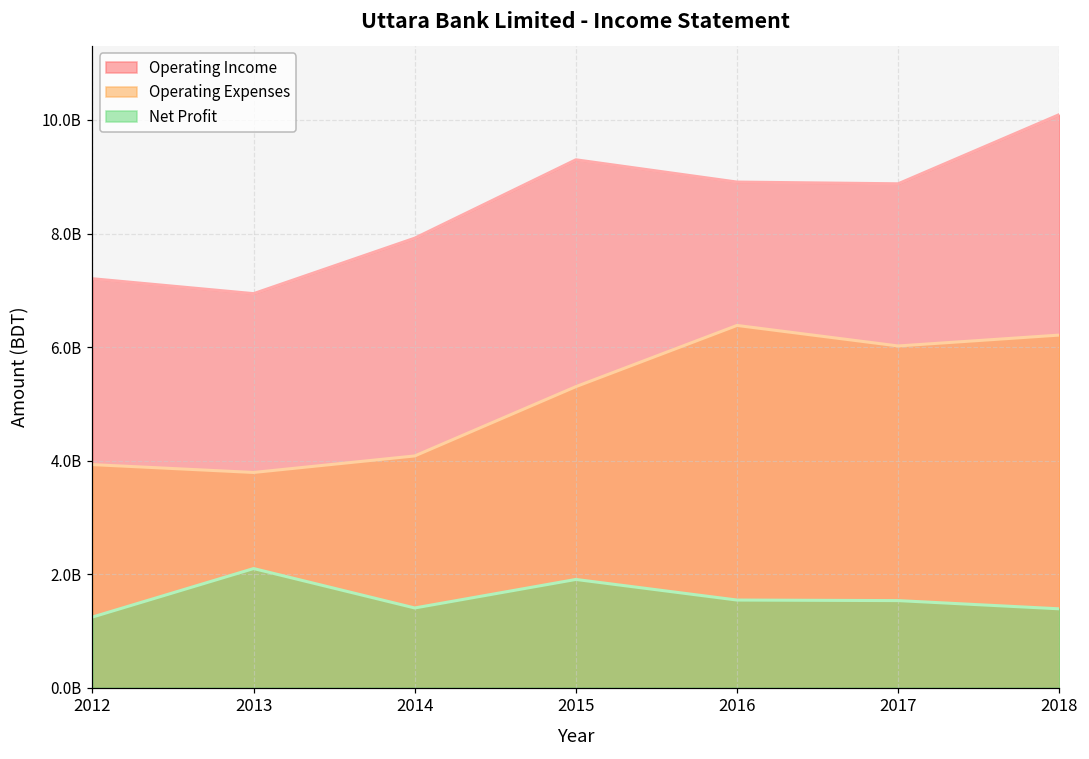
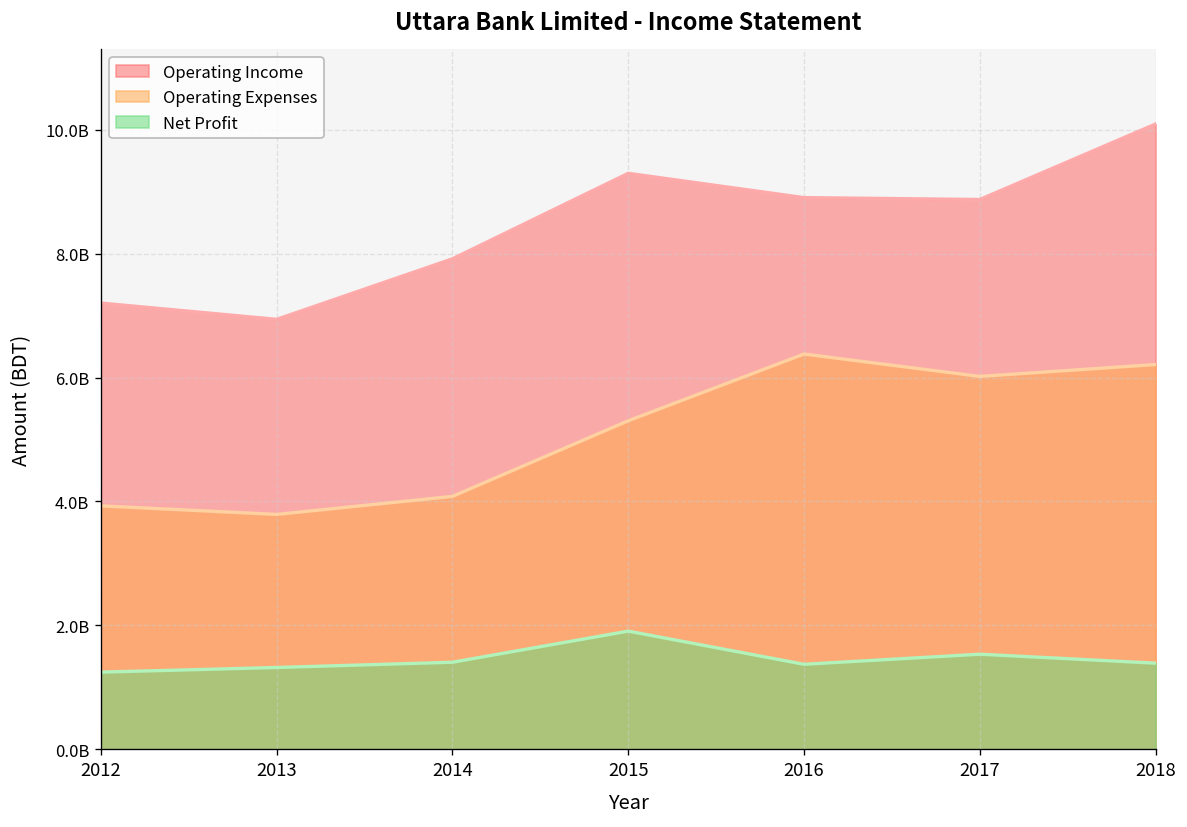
Net Profit, 2013: 2100000000 -> 1300000000
Net Profit, 2016: 1500000000 -> 1400000000
